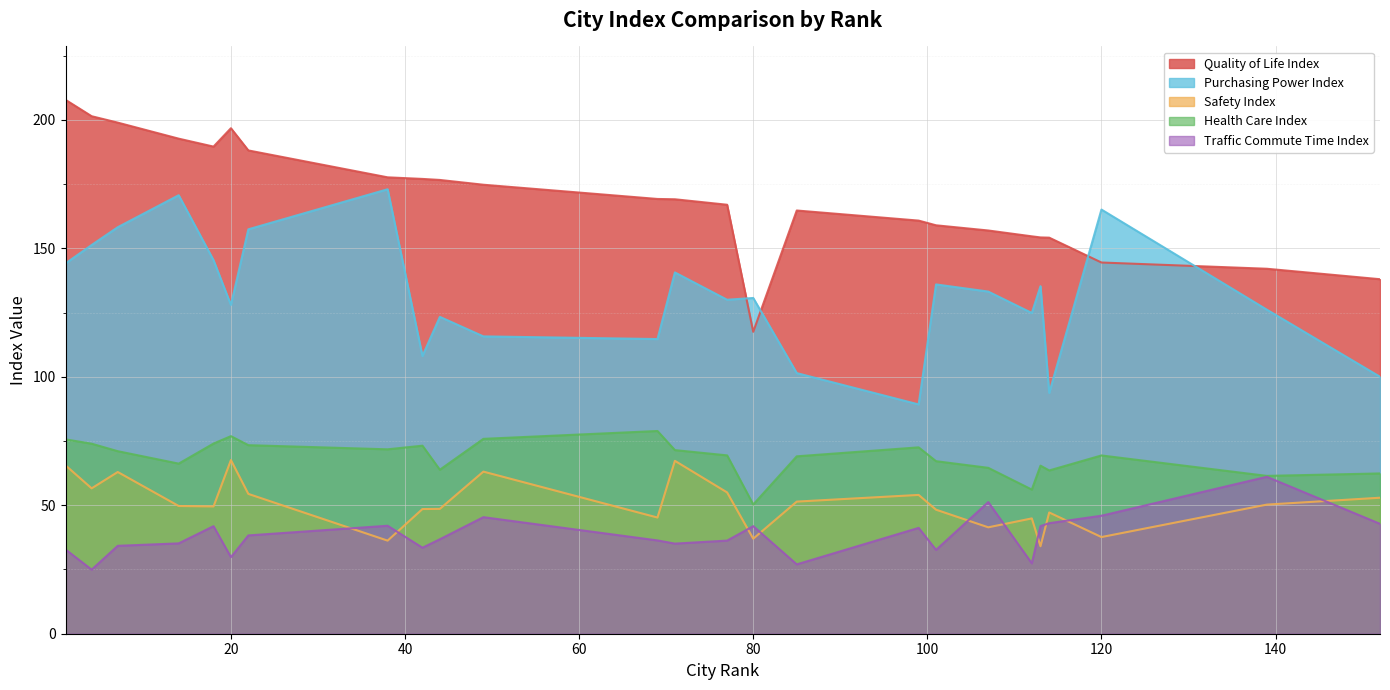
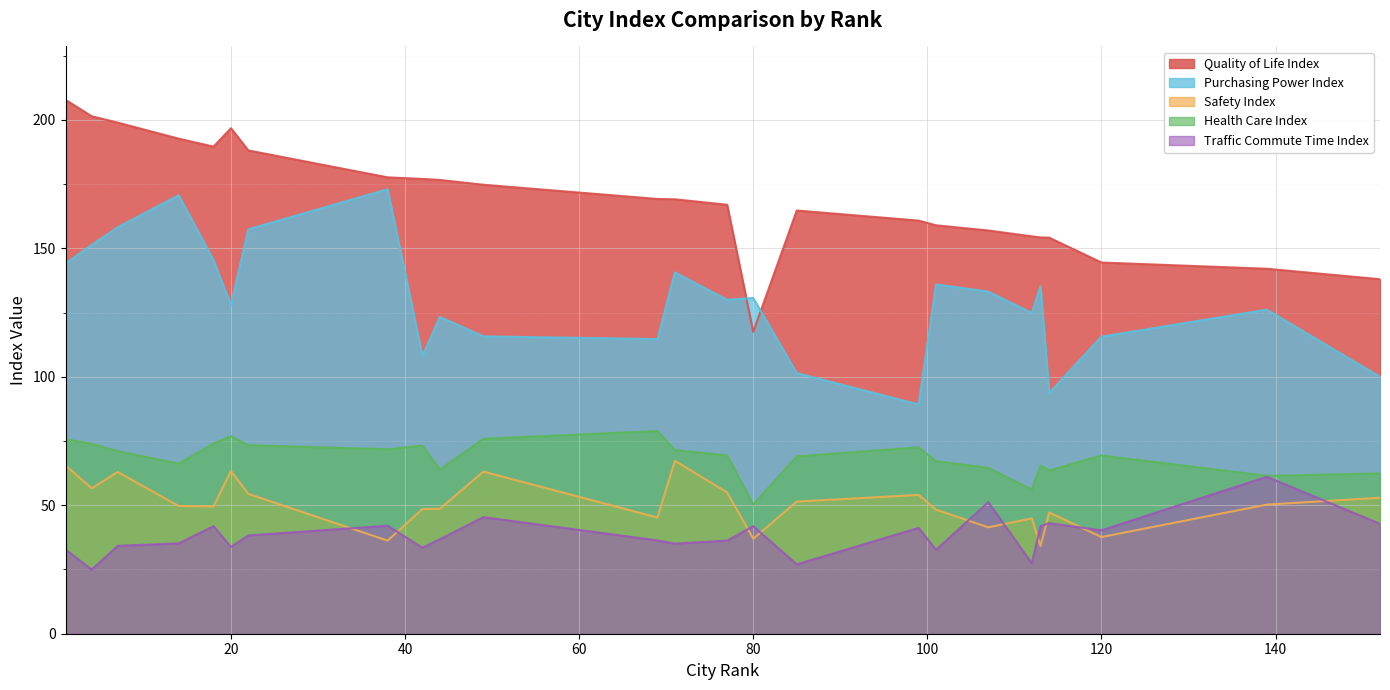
Safety Index, 20: 68 -> 63
Traffic Commute Time Index, 20: 30 -> 34
Purchasing Power Index, 120: 165 -> 116
Traffic Commute Time Index, 120: 46 -> 40
